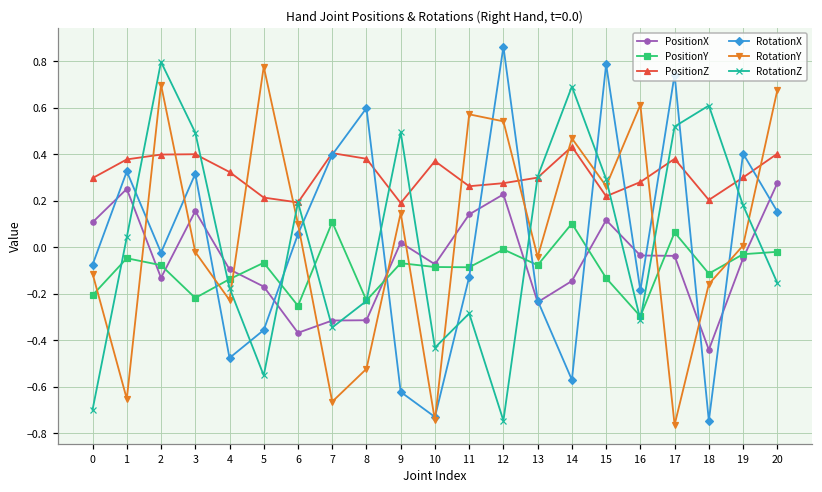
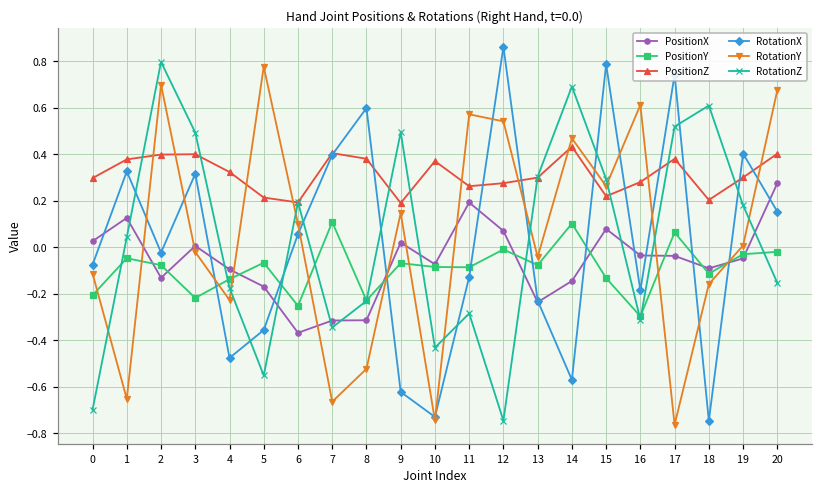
PositionX, 0: 0.11 -> 0.03
PositionX, 1: 0.25 -> 0.13
PositionX, 3: 0.16 -> 0.01
PositionX, 11: 0.14 -> 0.19
PositionX, 12: 0.23 -> 0.07
PositionX, 15: 0.12 -> 0.08
PositionX, 18: -0.44 -> -0.09
